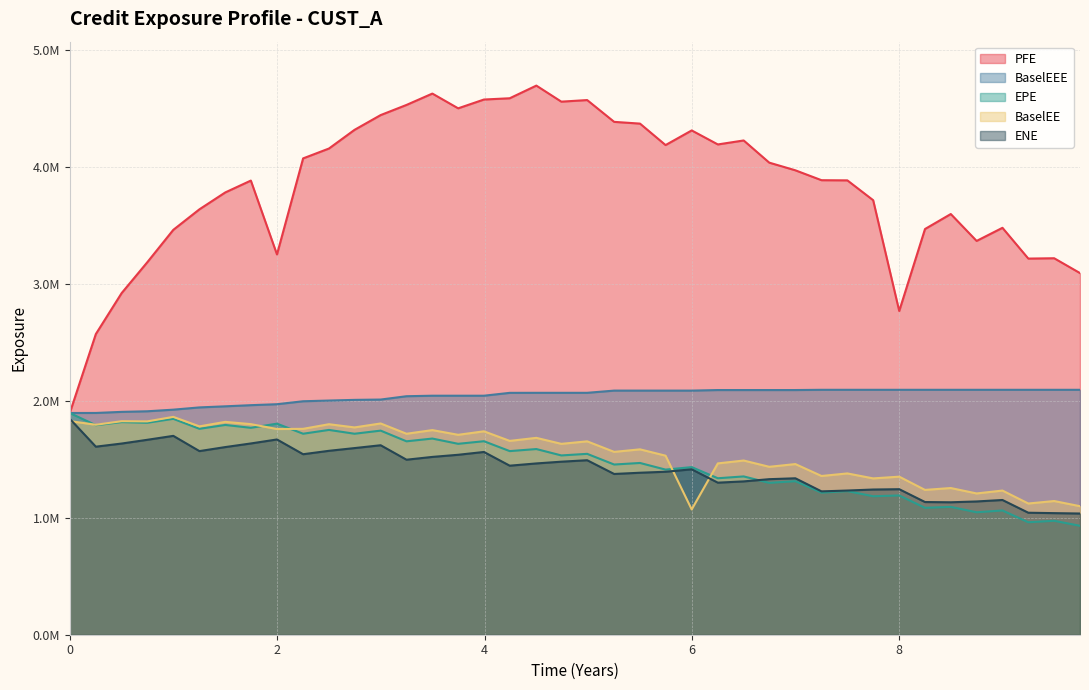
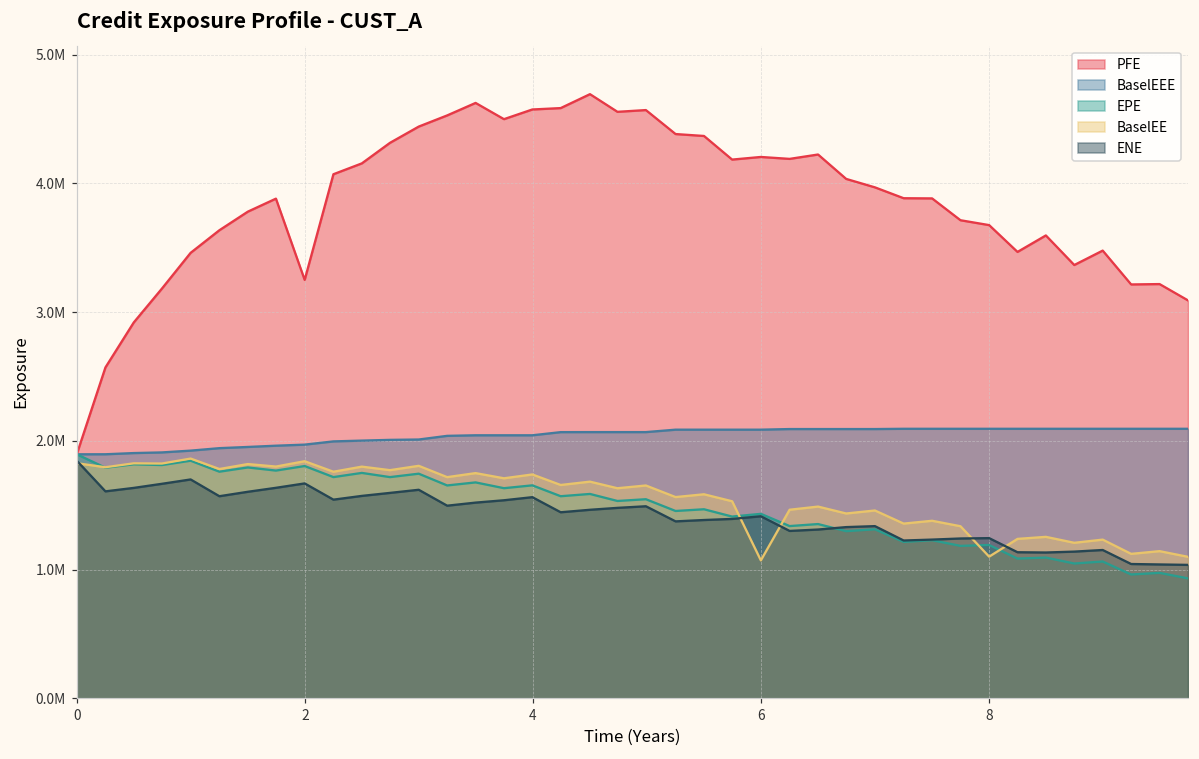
BaselEE, 2: 1760000 -> 1840000
PFE, 6: 4310000 -> 4210000
PFE, 8: 2770000 -> 3680000
BaselEE, 8: 1350000 -> 1100000
